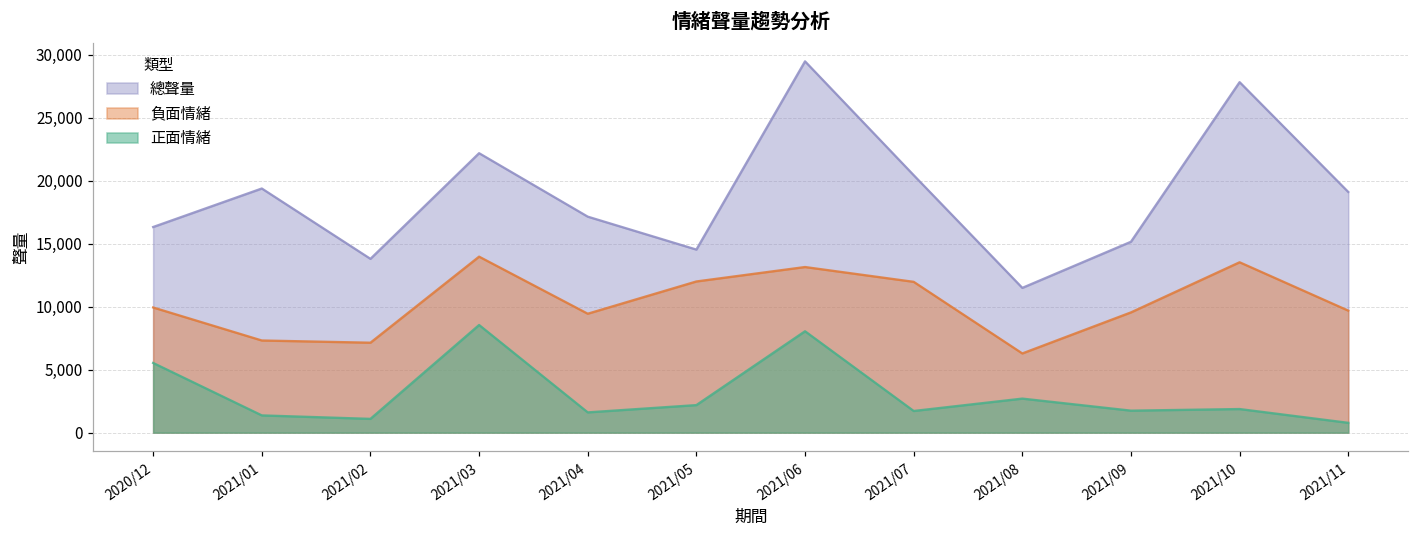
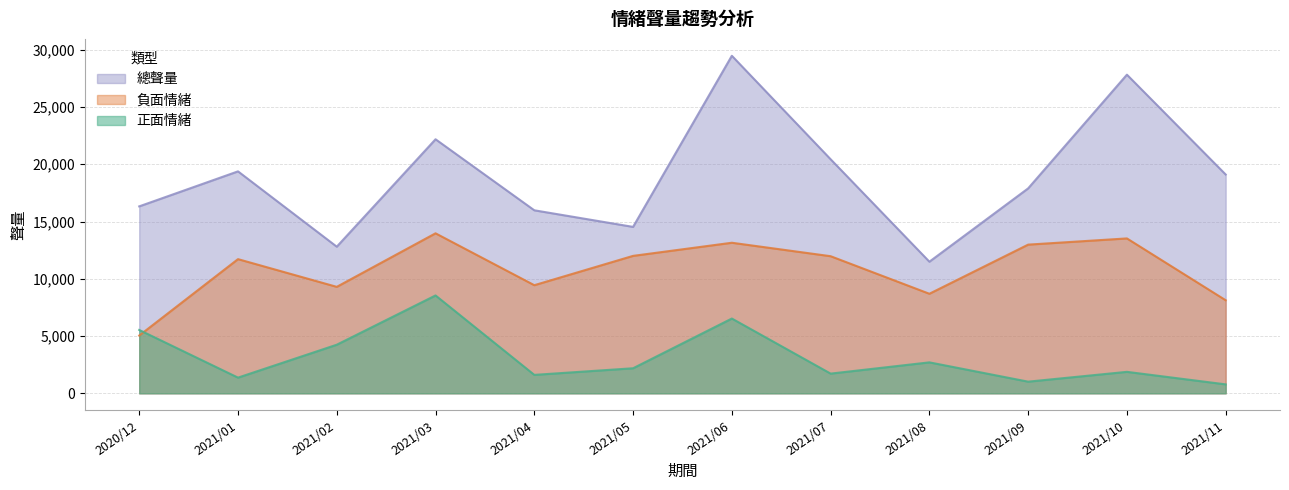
負面情緒, 2020/12: 9,900 -> 5,000
負面情緒, 2021/01: 7,300 -> 11,700
總聲量, 2021/02: 13,800 -> 12,800
負面情緒, 2021/02: 7,100 -> 9,300
正面情緒, 2021/02: 1,100 -> 4,200
總聲量, 2021/04: 17,100 -> 16,000
正面情緒, 2021/06: 8,100 -> 6,500
負面情緒, 2021/08: 6,300 -> 8,700
總聲量, 2021/09: 15,200 -> 17,900
負面情緒, 2021/09: 9,500 -> 13,000
正面情緒, 2021/09: 1,700 -> 1,000
負面情緒, 2021/11: 9,700 -> 8,100
